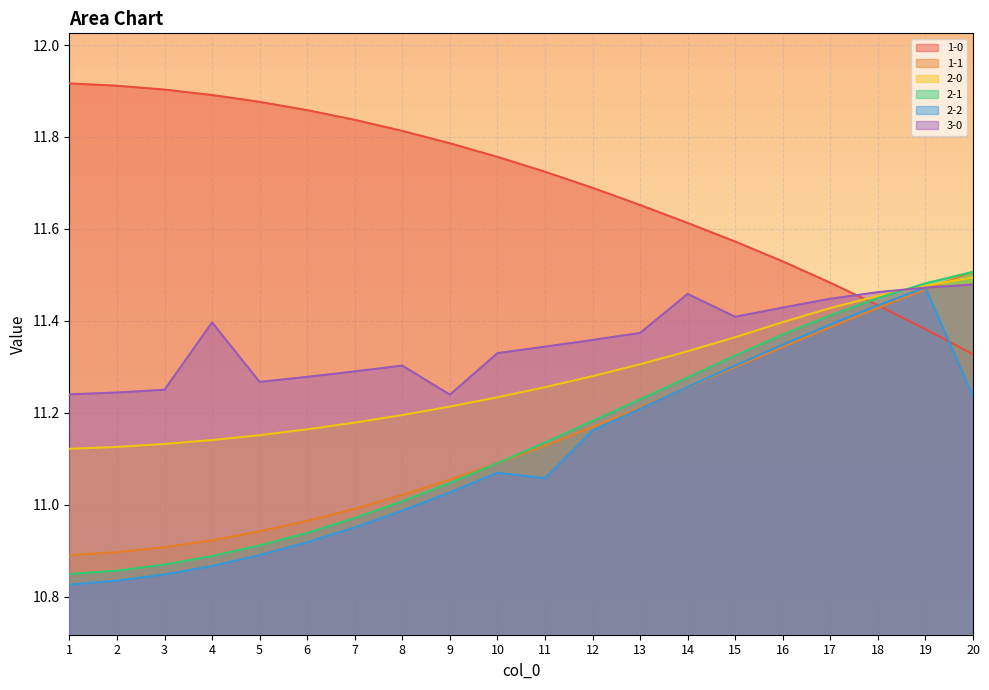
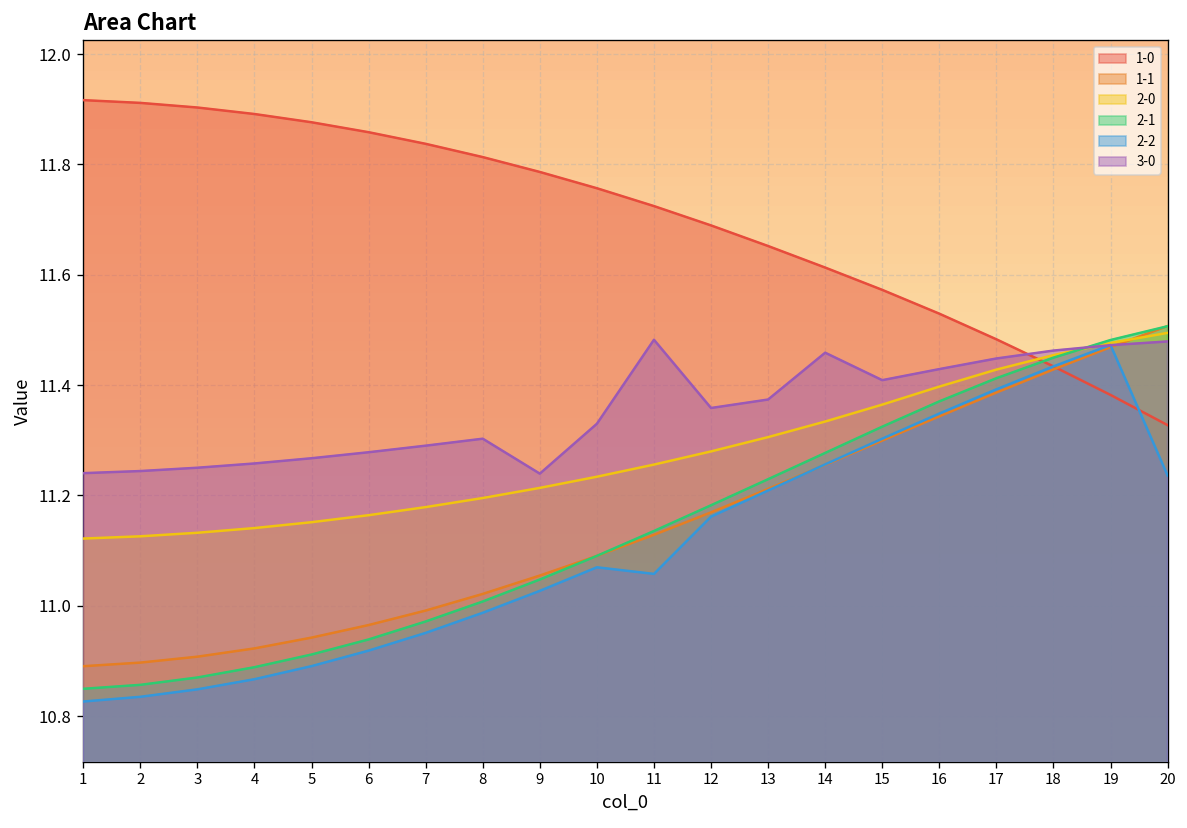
3-0, 4: 11.40 -> 11.26
3-0, 11: 11.34 -> 11.48
